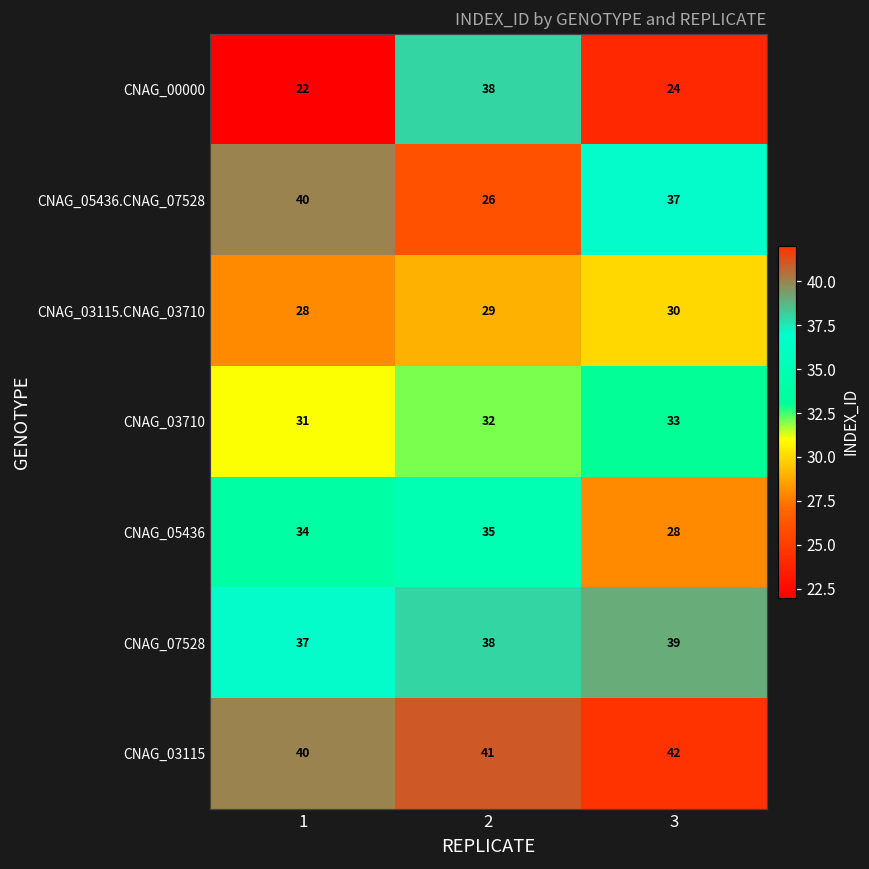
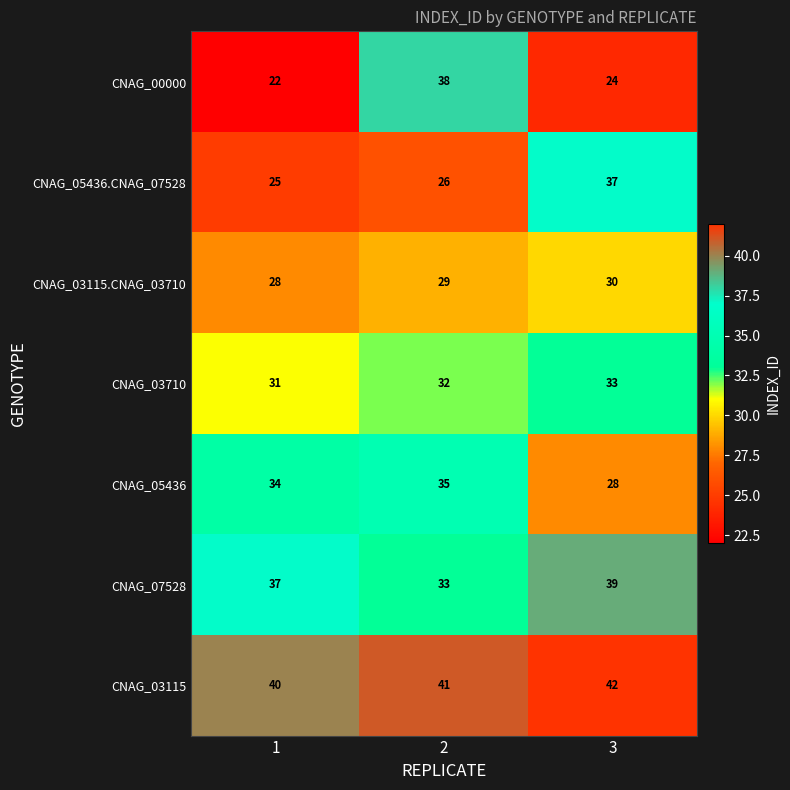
CNAG_05436.CNAG_07528, 1: 40 -> 25
CNAG_07528, 2: 38 -> 33
